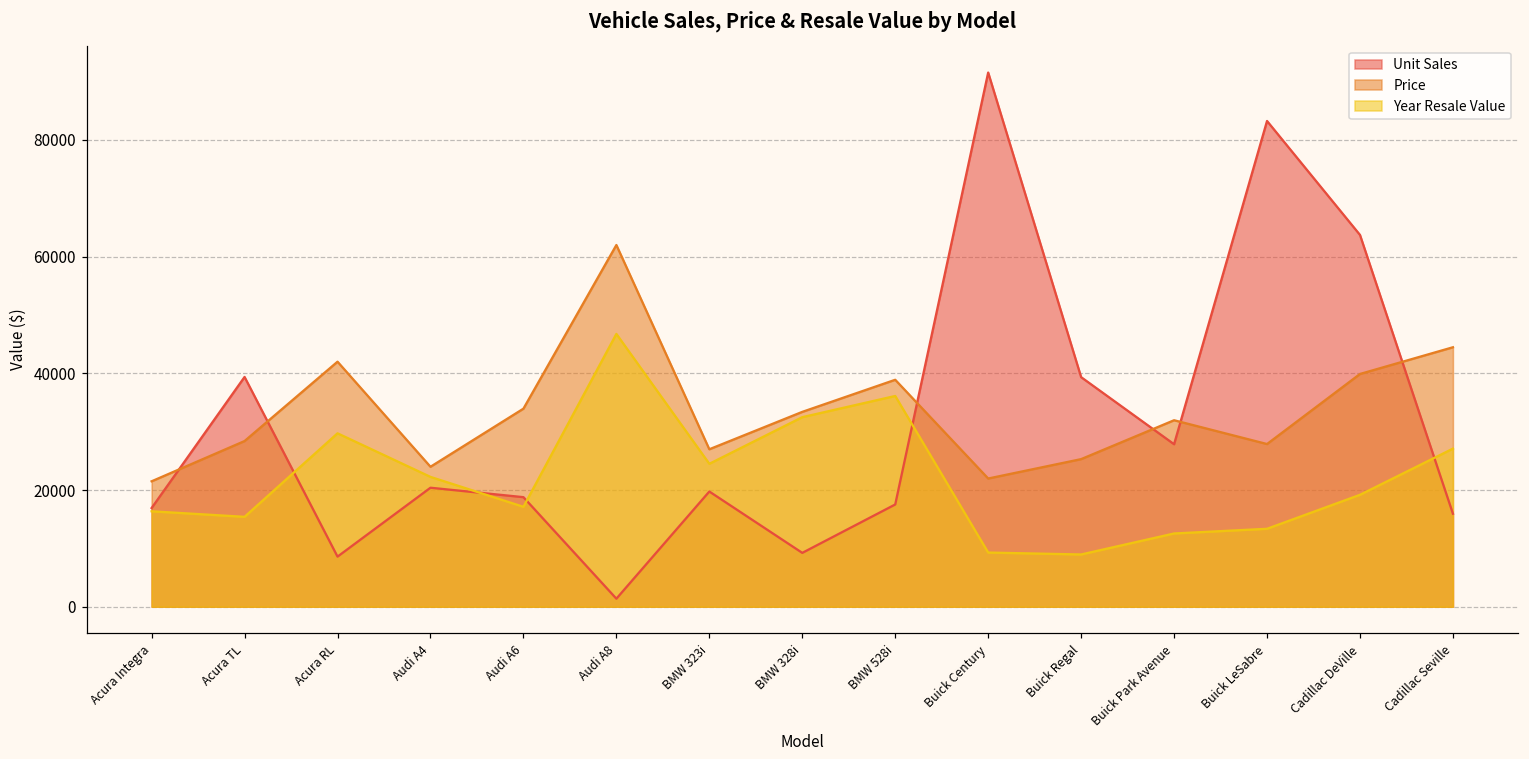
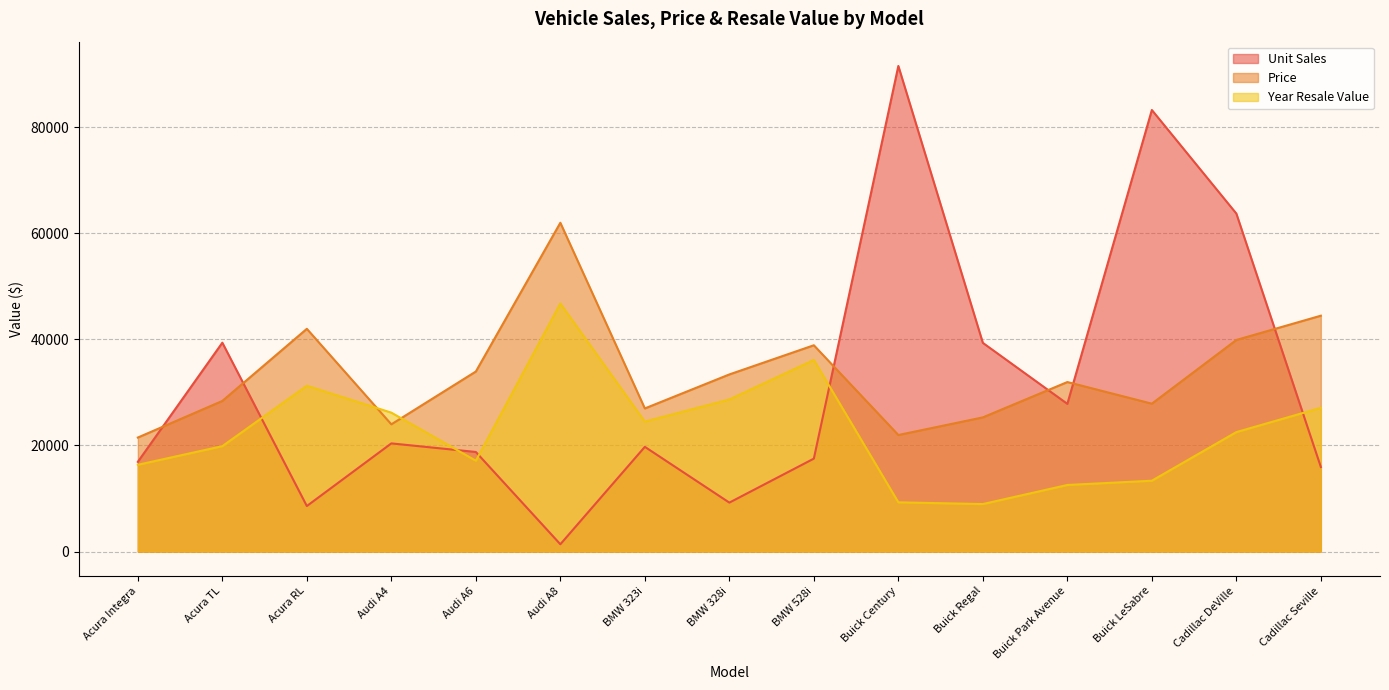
Year Resale Value, Acura TL: 15000 -> 20000
Year Resale Value, Acura RL: 30000 -> 31000
Year Resale Value, Audi A4: 22000 -> 26000
Year Resale Value, BMW 328i: 32000 -> 29000
Year Resale Value, Cadillac DeVille: 19000 -> 23000
